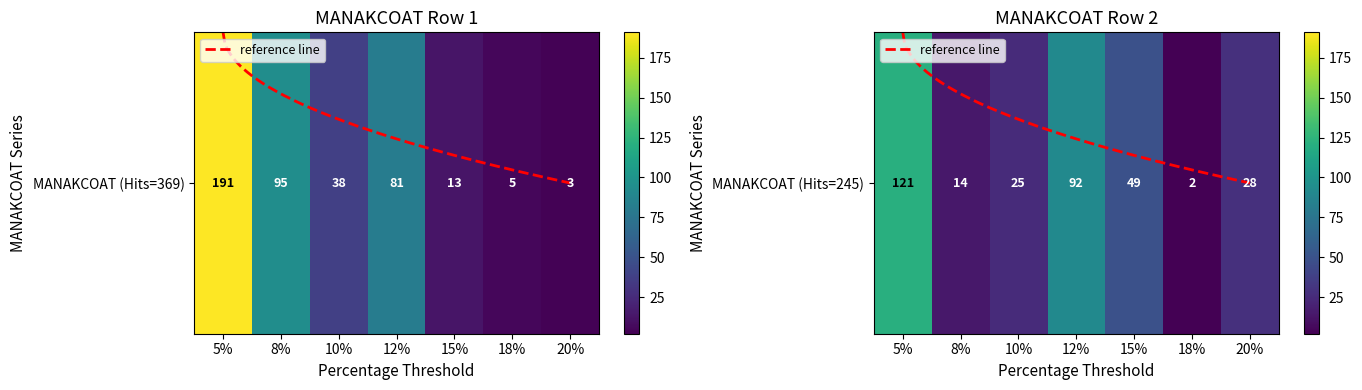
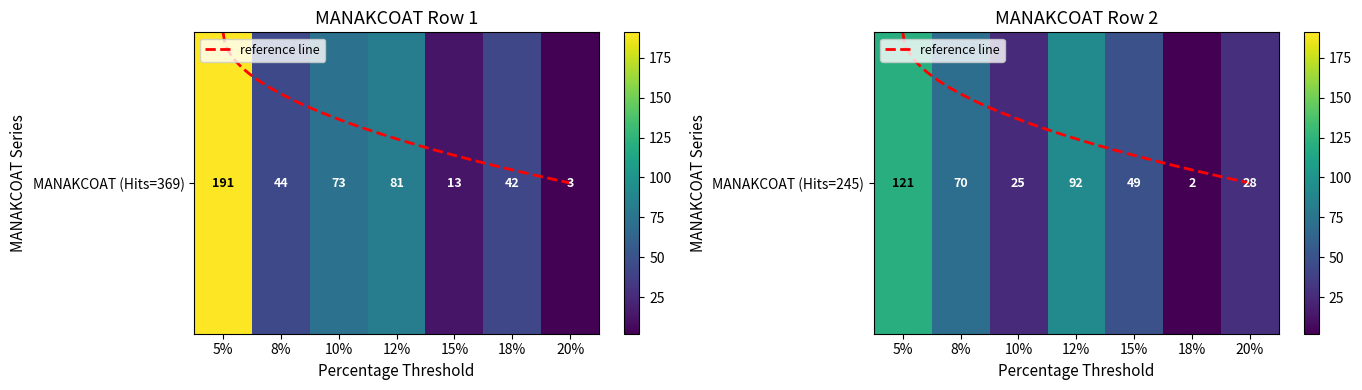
MANAKCOAT Row 1, MANAKCOAT (Hits=369), 8%: 95 -> 44
MANAKCOAT Row 1, MANAKCOAT (Hits=369), 10%: 38 -> 73
MANAKCOAT Row 1, MANAKCOAT (Hits=369), 18%: 5 -> 42
MANAKCOAT Row 2, MANAKCOAT (Hits=245), 8%: 14 -> 70
